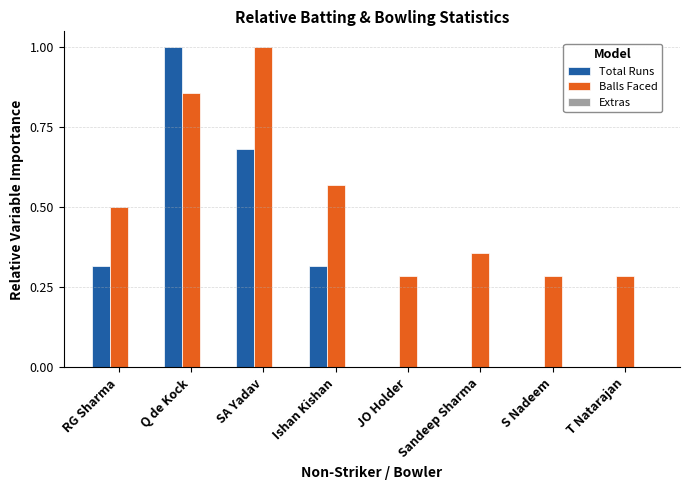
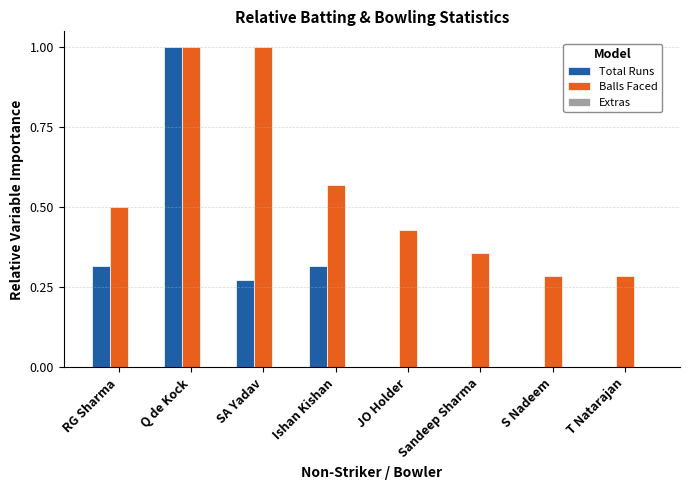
Balls Faced, Q de Kock: 0.86 -> 1.00
Total Runs, SA Yadav: 0.68 -> 0.27
Balls Faced, JO Holder: 0.29 -> 0.43
